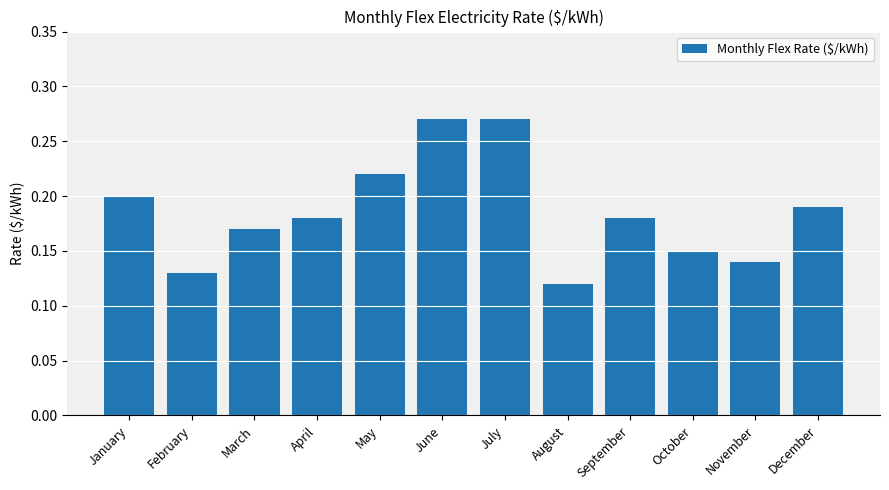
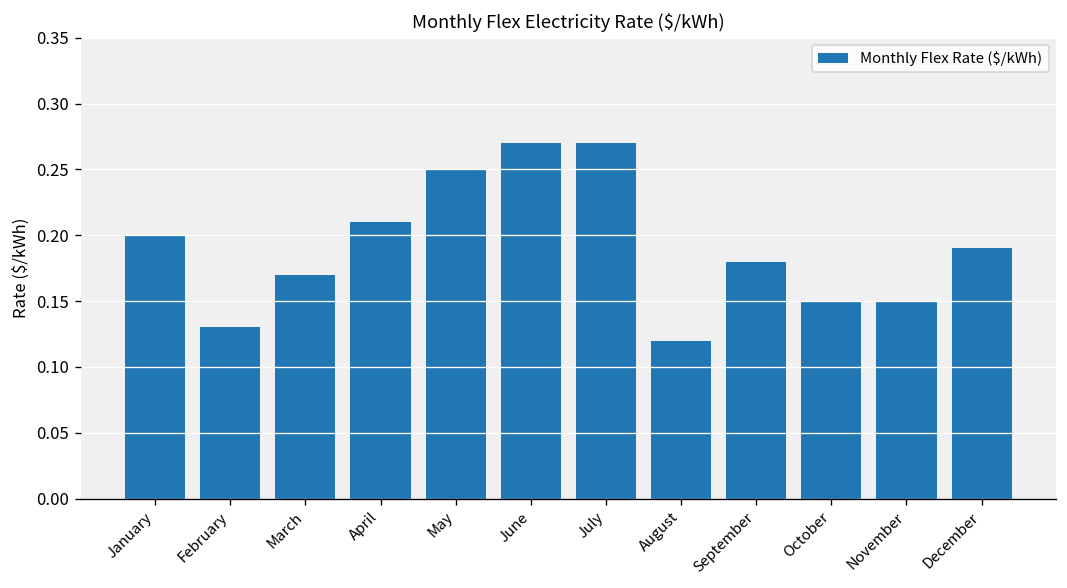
April: 0.18 -> 0.21
May: 0.22 -> 0.25
November: 0.14 -> 0.15
